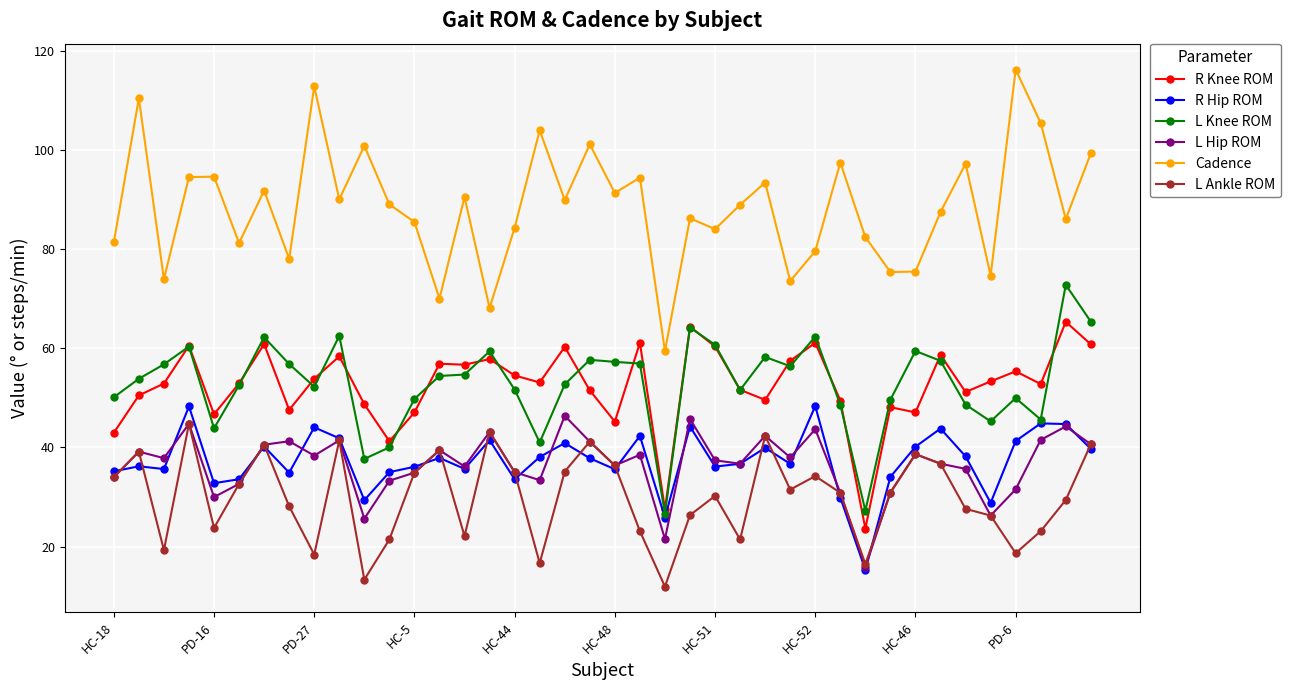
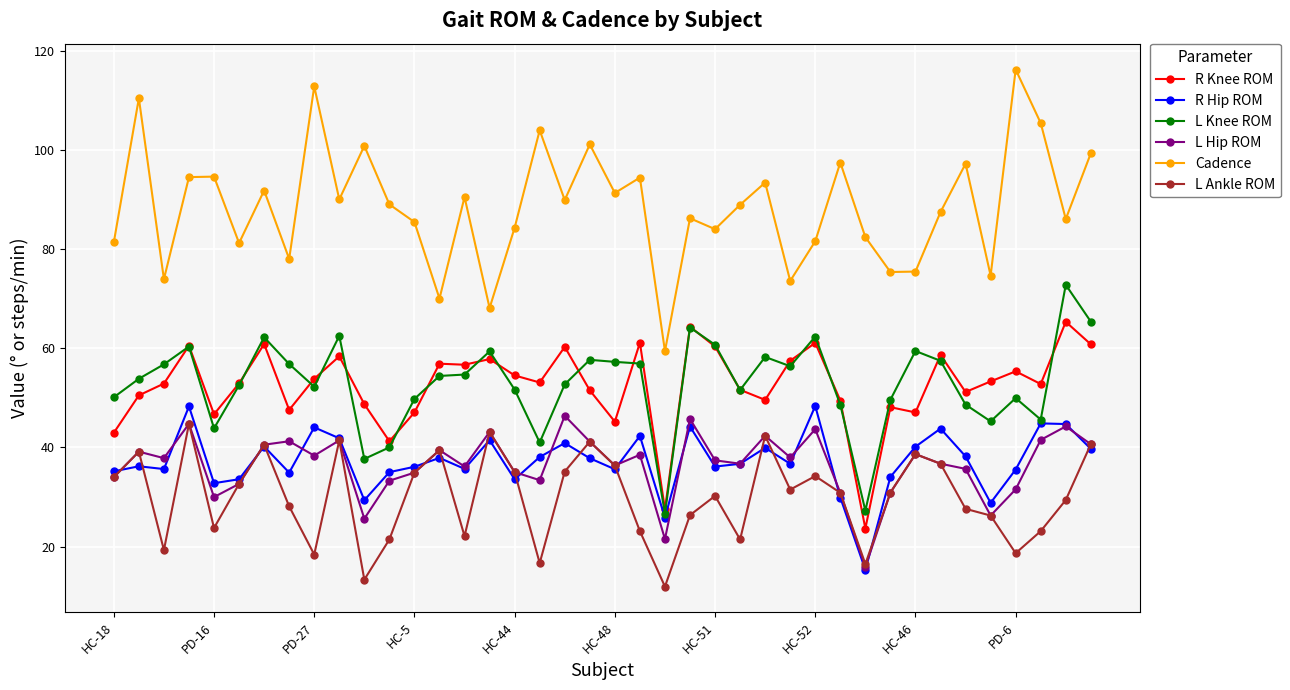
Cadence, HC-52: 80 -> 82
R Hip ROM, PD-6: 41 -> 36
